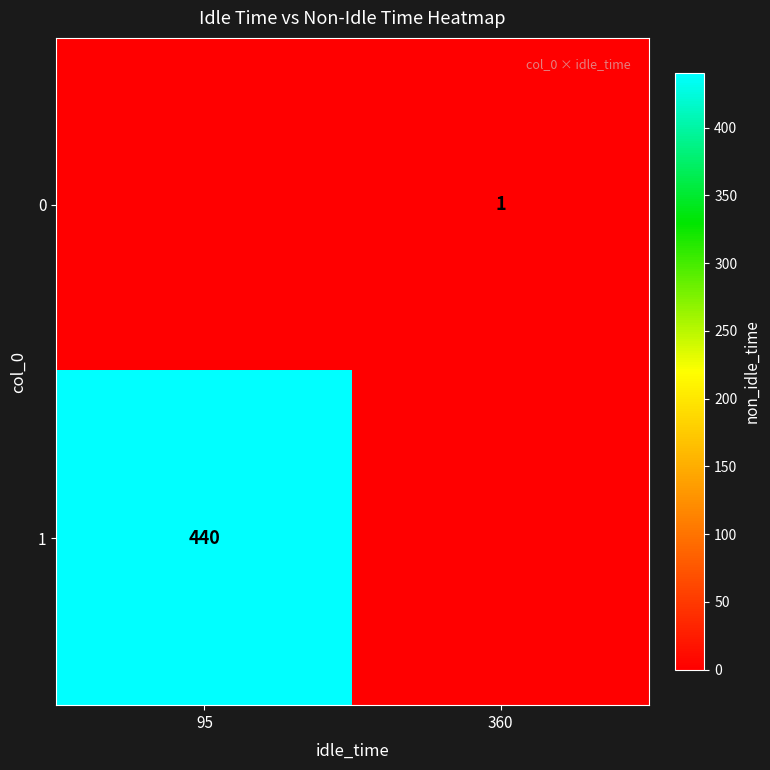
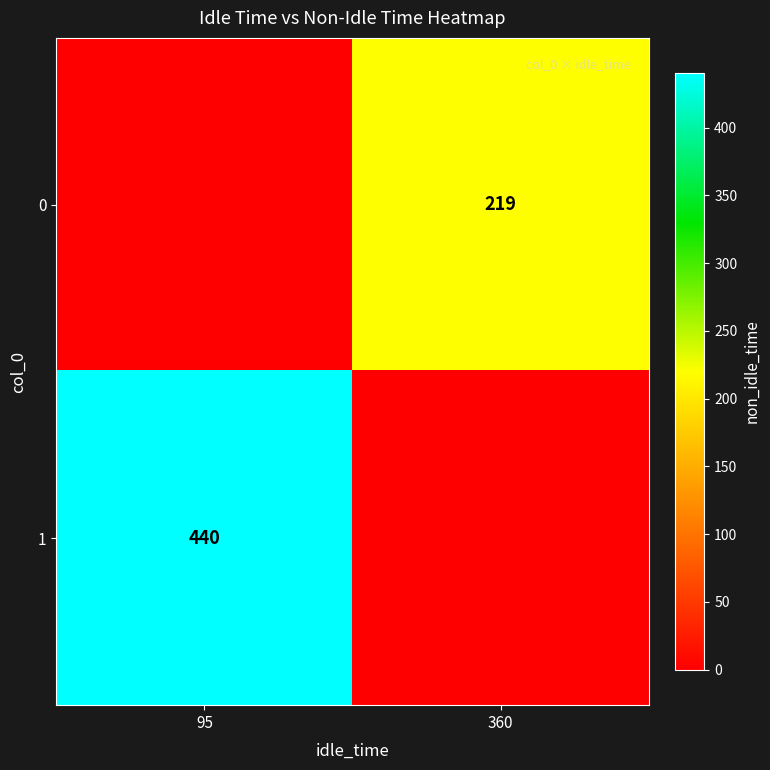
0, 360: 1 -> 219
